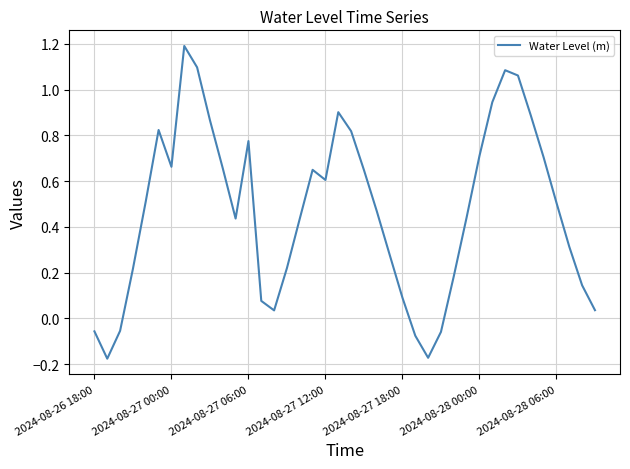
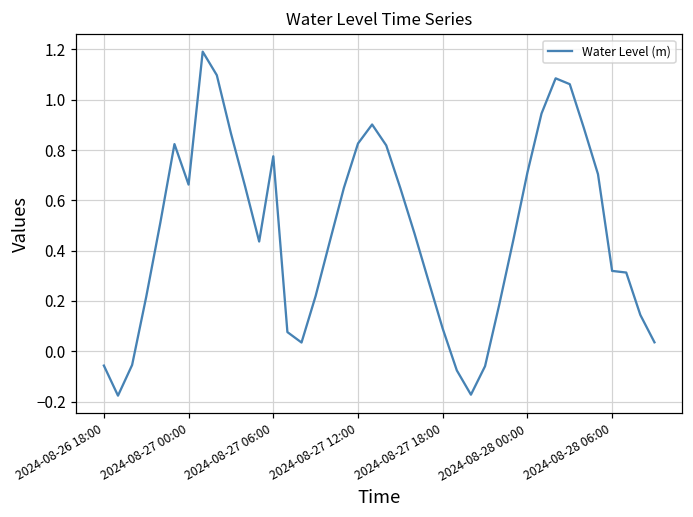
2024-08-27 12:00: 0.60 -> 0.83
2024-08-28 06:00: 0.51 -> 0.32
